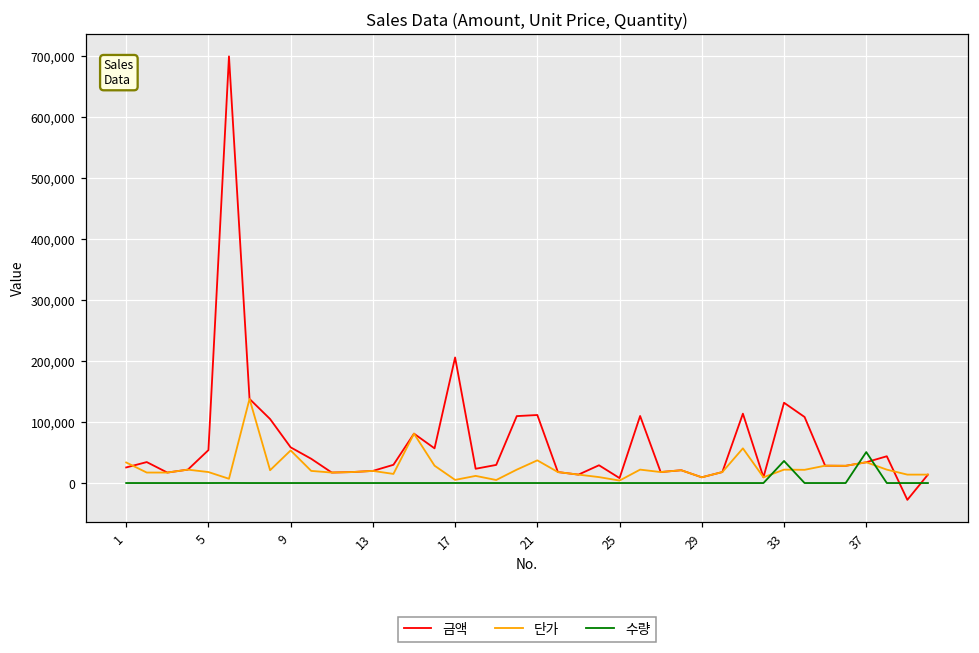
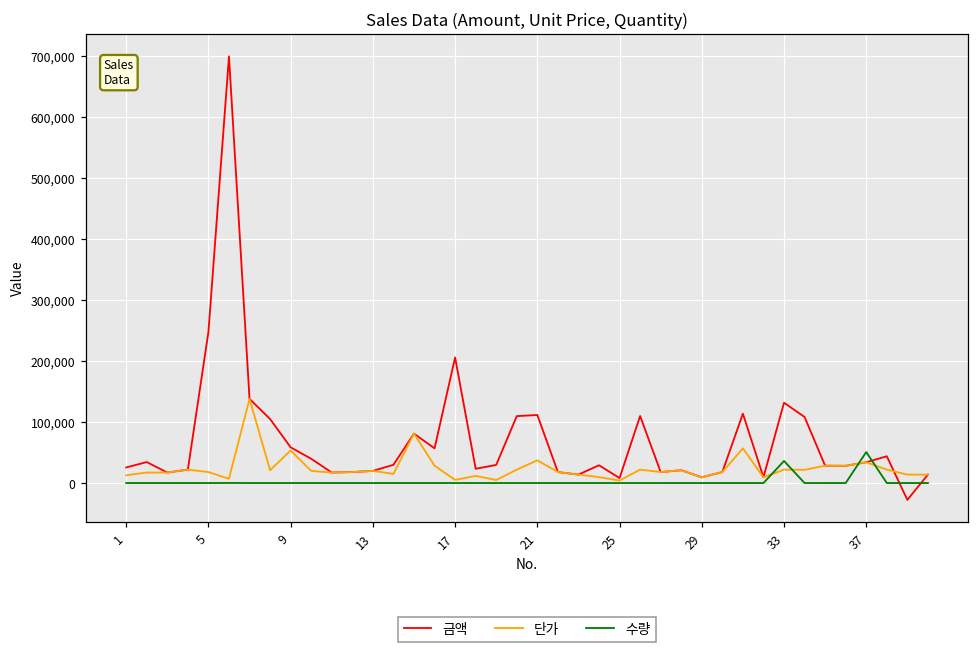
단가, 1: 30,000 -> 10,000
금액, 5: 50,000 -> 250,000
